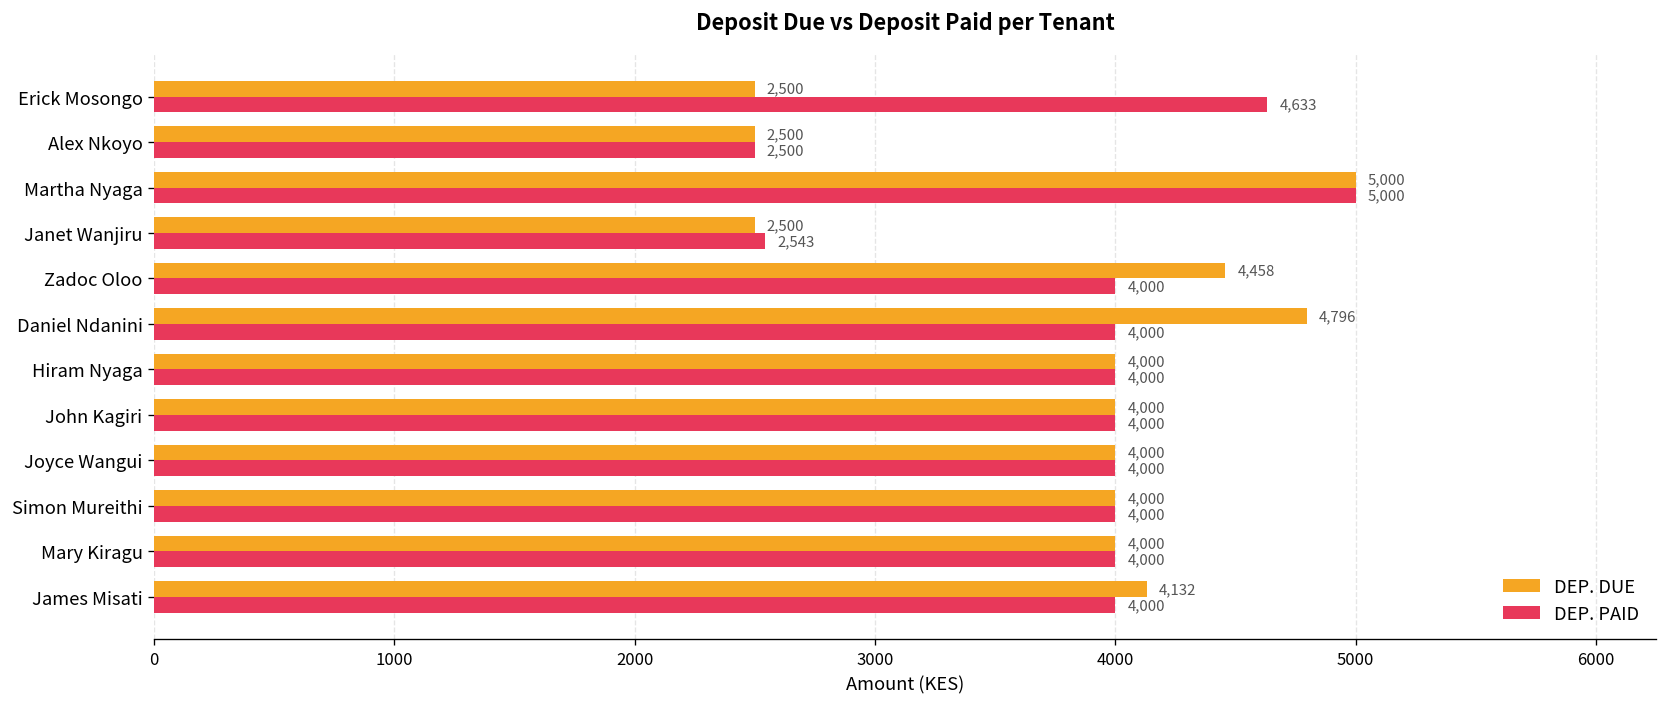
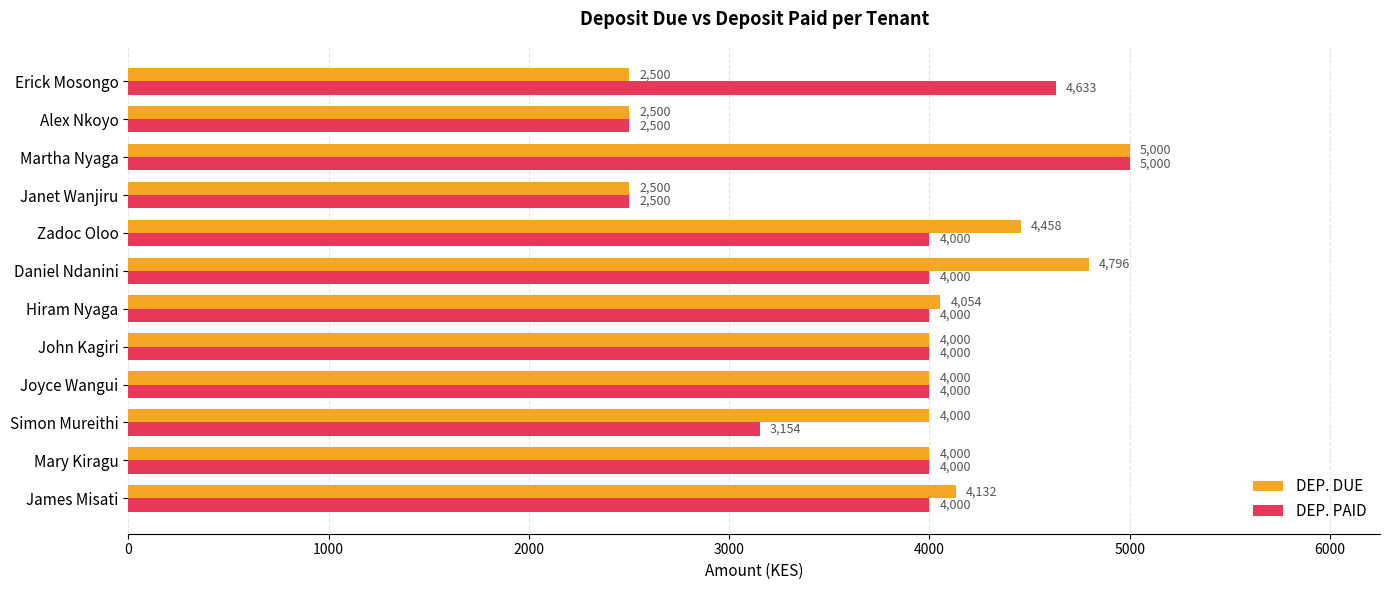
DEP. PAID, Janet Wanjiru: 2,543 -> 2,500
DEP. DUE, Hiram Nyaga: 4,000 -> 4,054
DEP. PAID, Simon Mureithi: 4,000 -> 3,154
